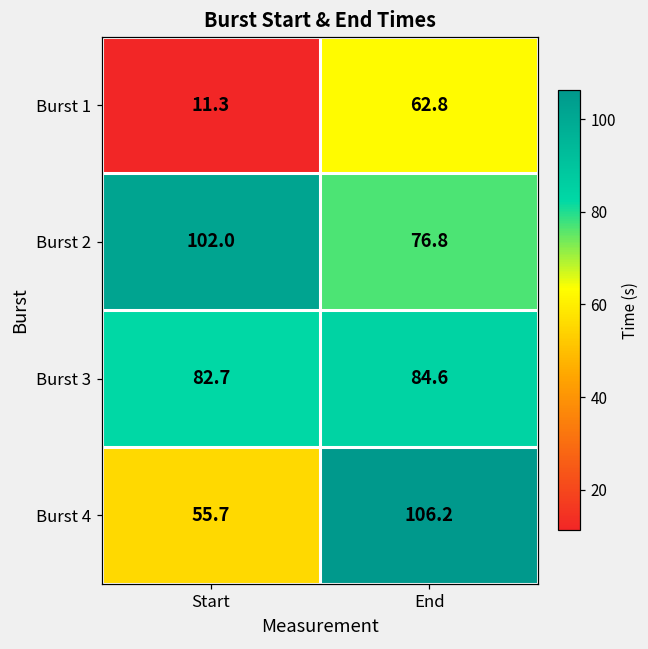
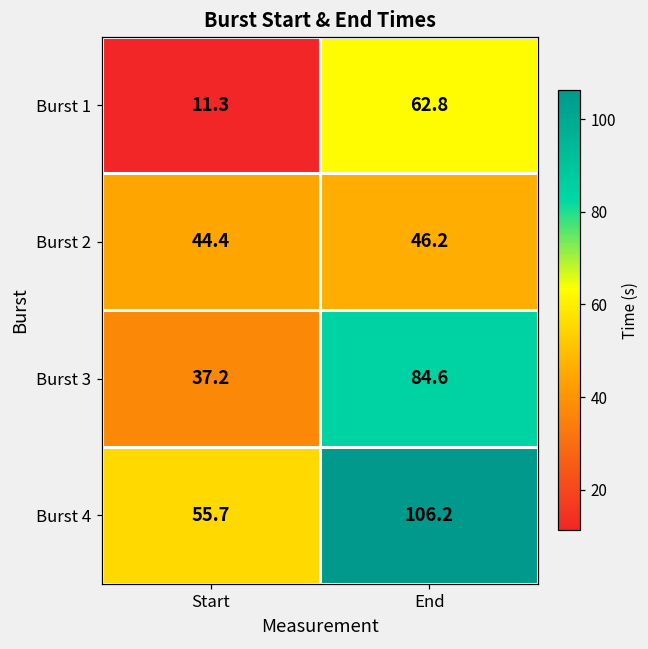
Burst 2, Start: 102.0 -> 44.4
Burst 2, End: 76.8 -> 46.2
Burst 3, Start: 82.7 -> 37.2
